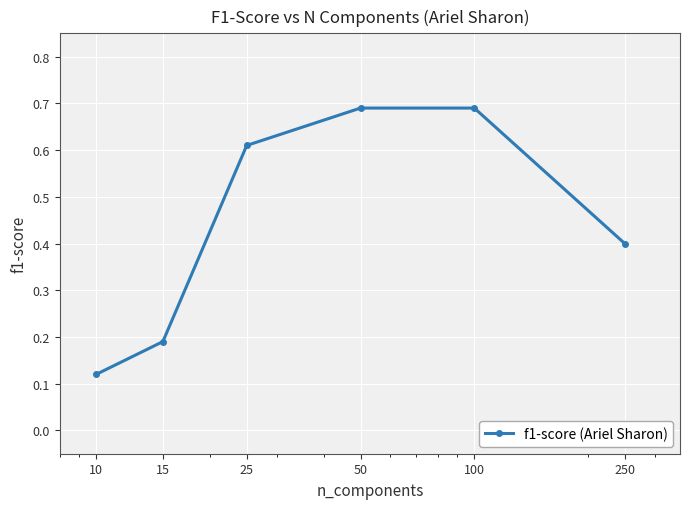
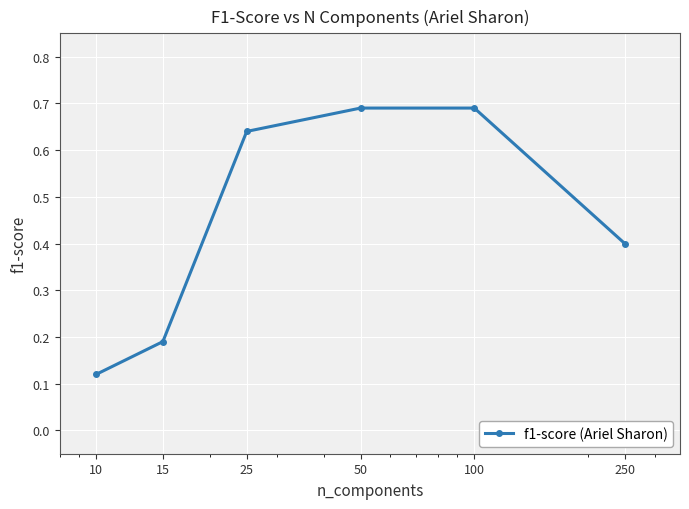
25: 0.61 -> 0.64
